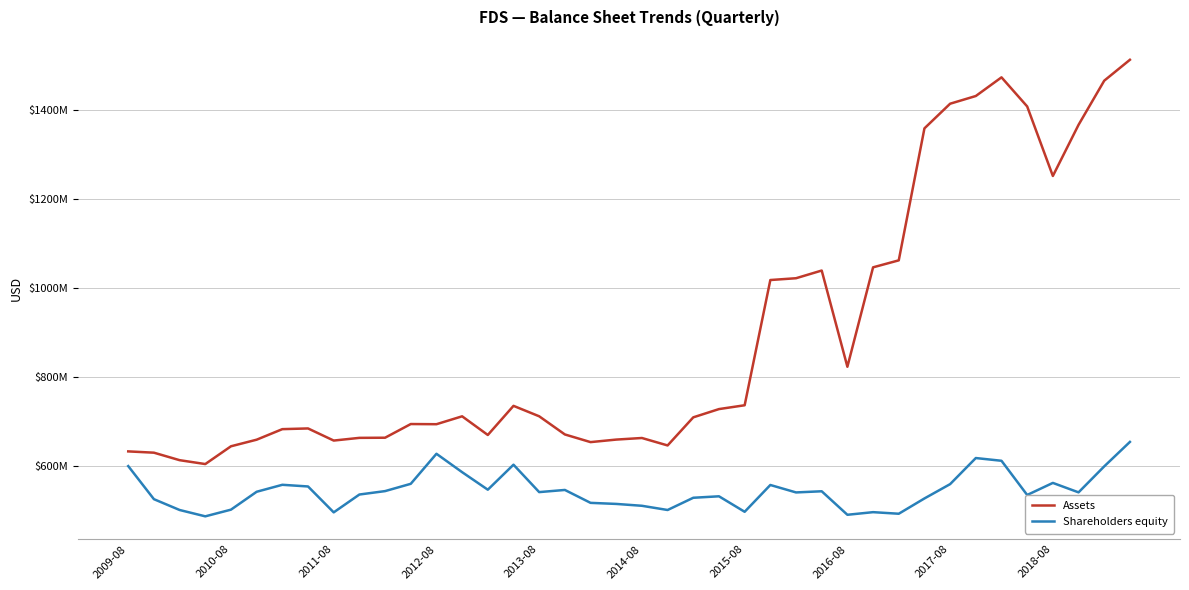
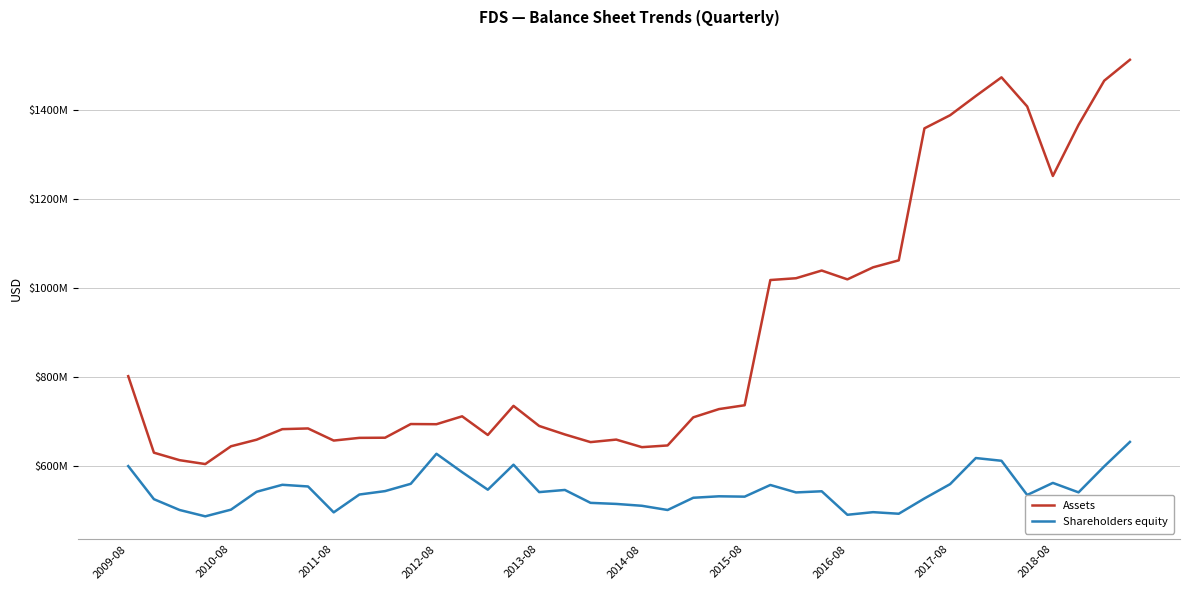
Assets, 2009-08: $630000000 -> $800000000
Assets, 2013-08: $710000000 -> $690000000
Assets, 2014-08: $660000000 -> $640000000
Shareholders equity, 2015-08: $500000000 -> $530000000
Assets, 2016-08: $820000000 -> $1020000000
Assets, 2017-08: $1410000000 -> $1390000000
